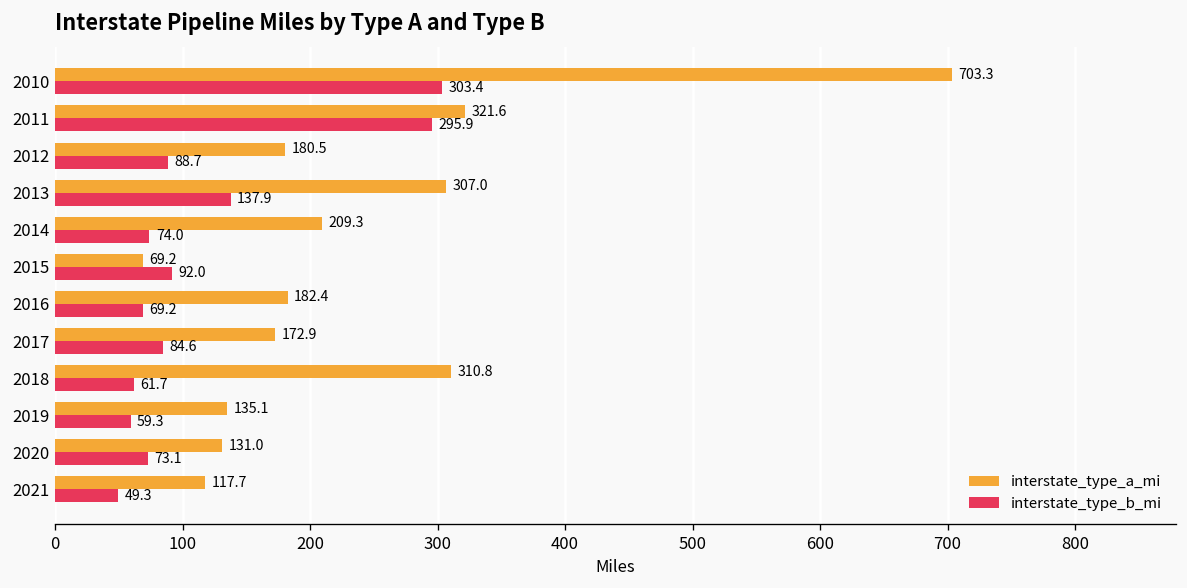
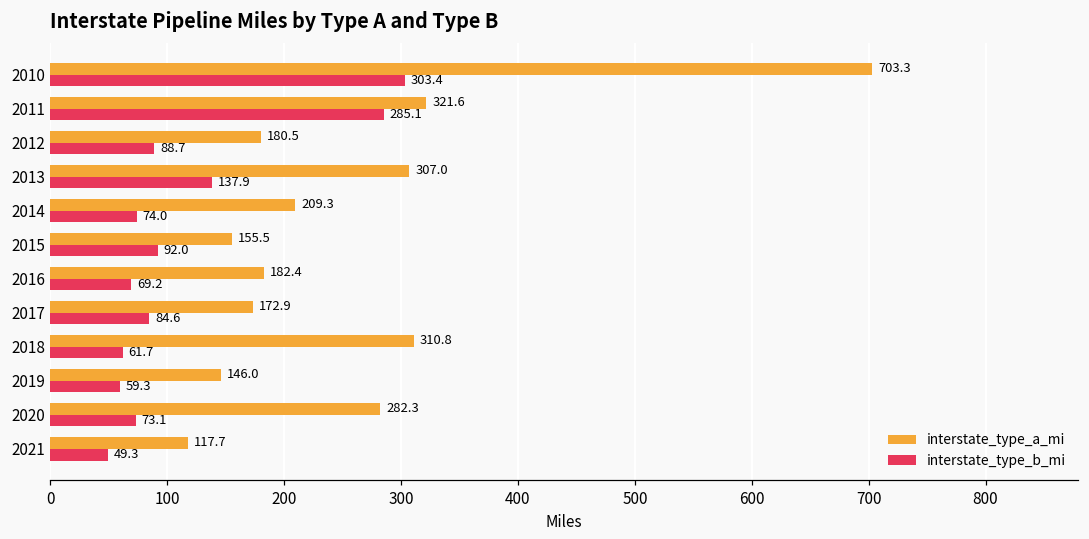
interstate_type_b_mi, 2011: 295.9 -> 285.1
interstate_type_a_mi, 2015: 69.2 -> 155.5
interstate_type_a_mi, 2019: 135.1 -> 146.0
interstate_type_a_mi, 2020: 131.0 -> 282.3
